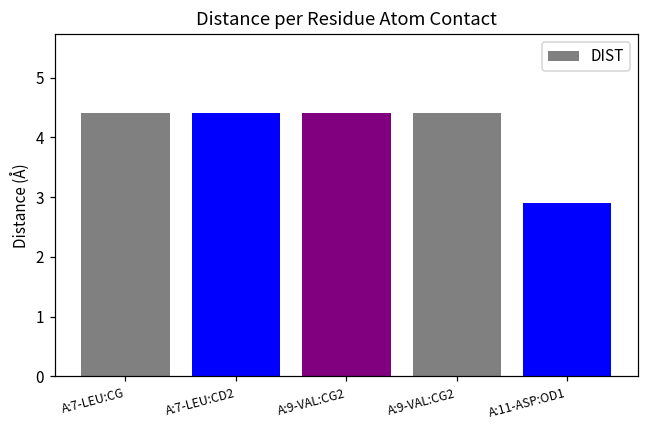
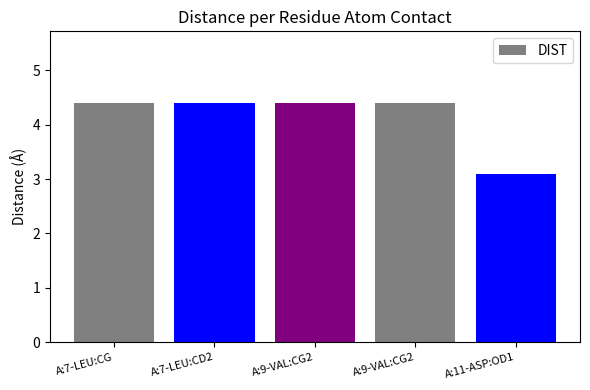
A:11-ASP:OD1: 2.9 -> 3.1
